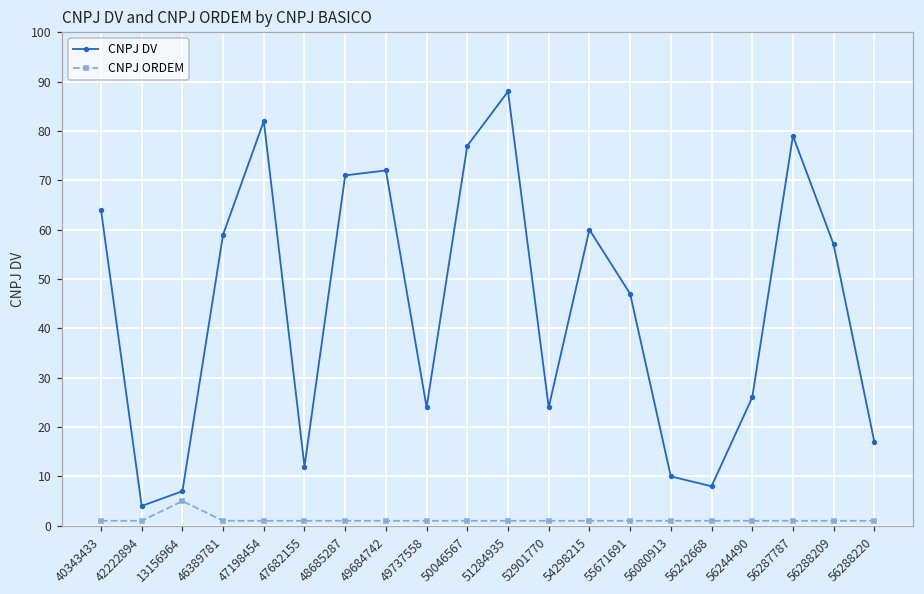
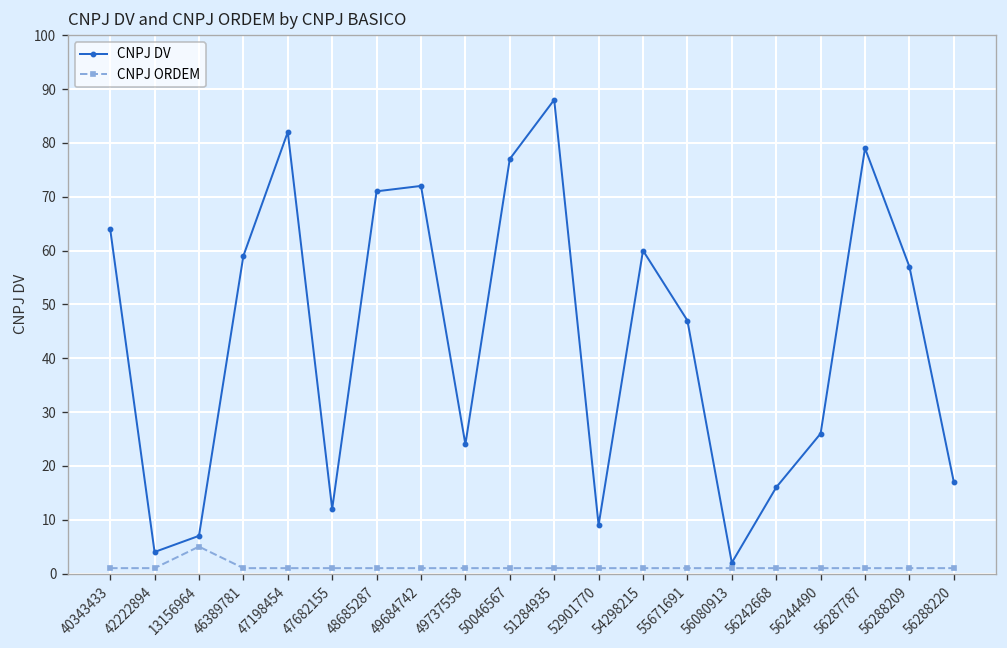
CNPJ DV, 52901770: 24 -> 9
CNPJ DV, 56080913: 10 -> 2
CNPJ DV, 56242668: 8 -> 16
